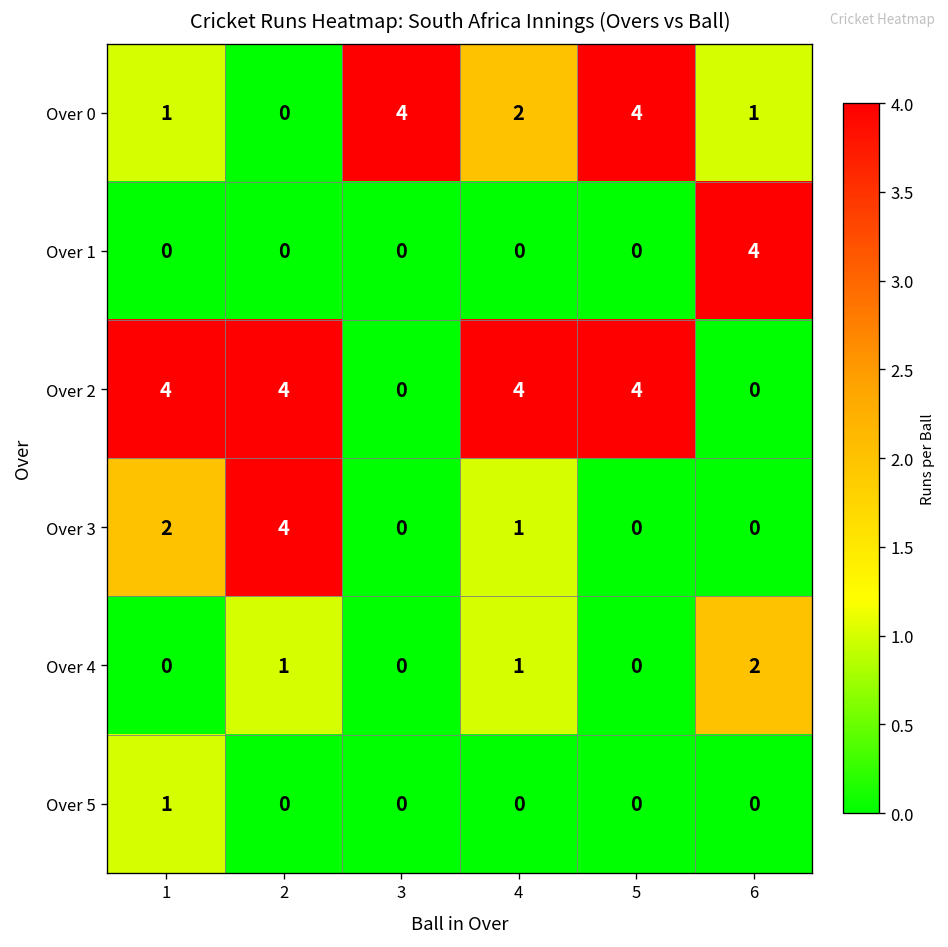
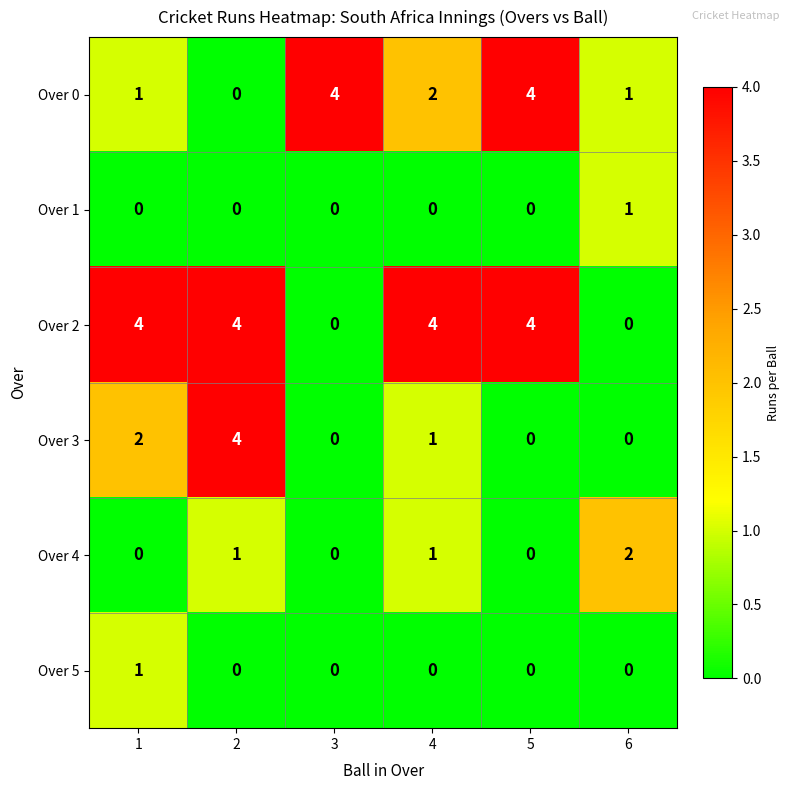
Over 1, 6: 4 -> 1
